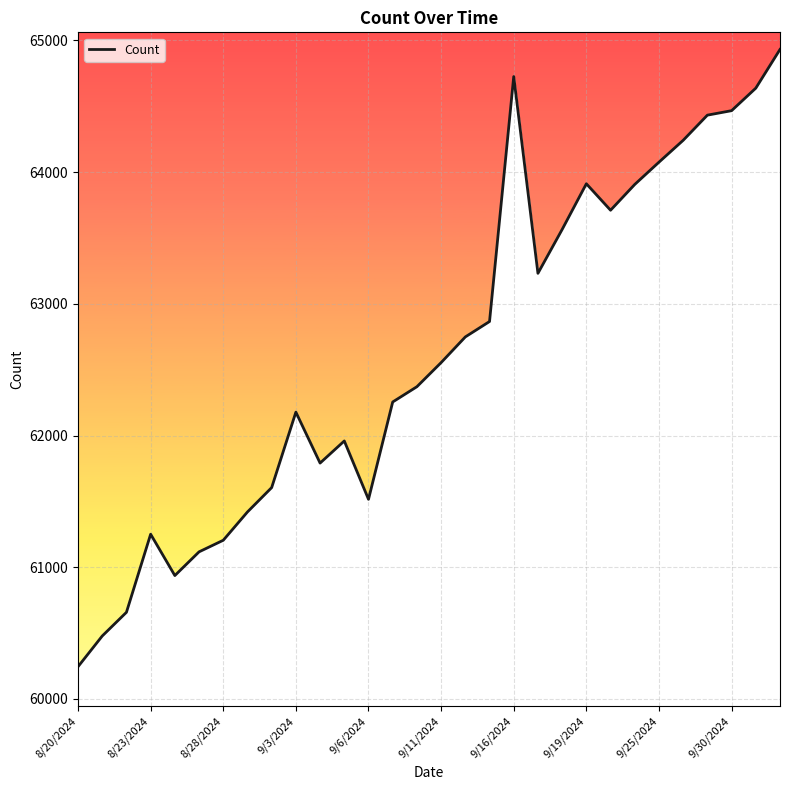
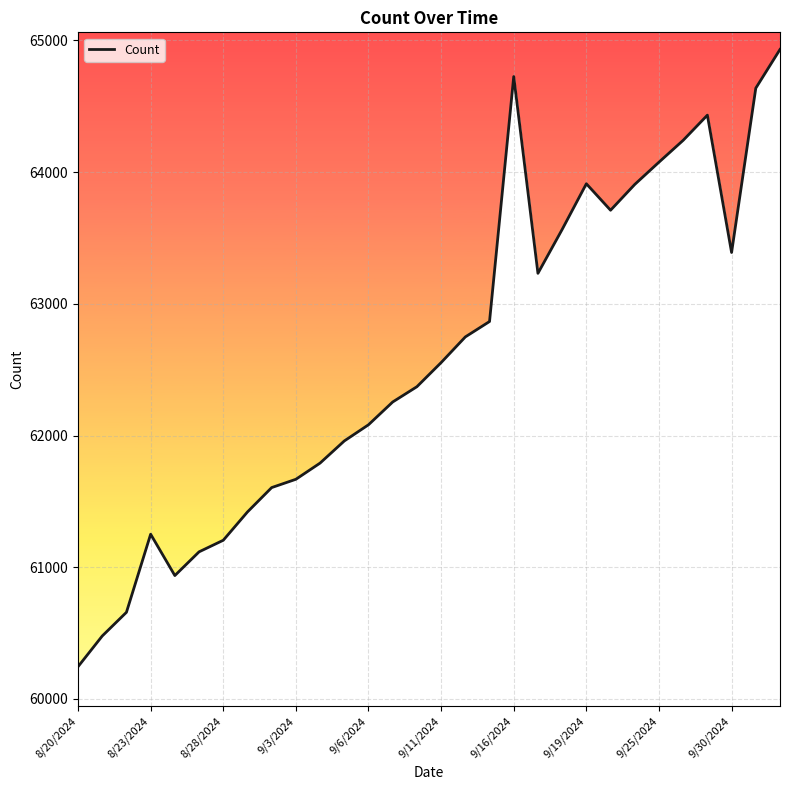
9/3/2024: 62180 -> 61670
9/6/2024: 61520 -> 62080
9/30/2024: 64470 -> 63390
